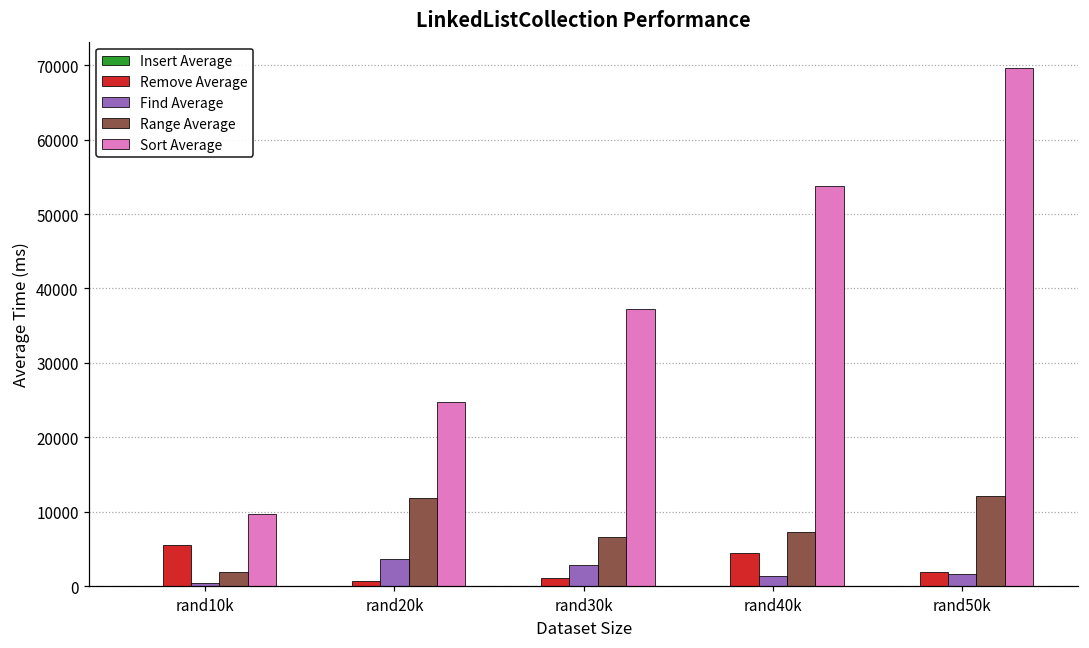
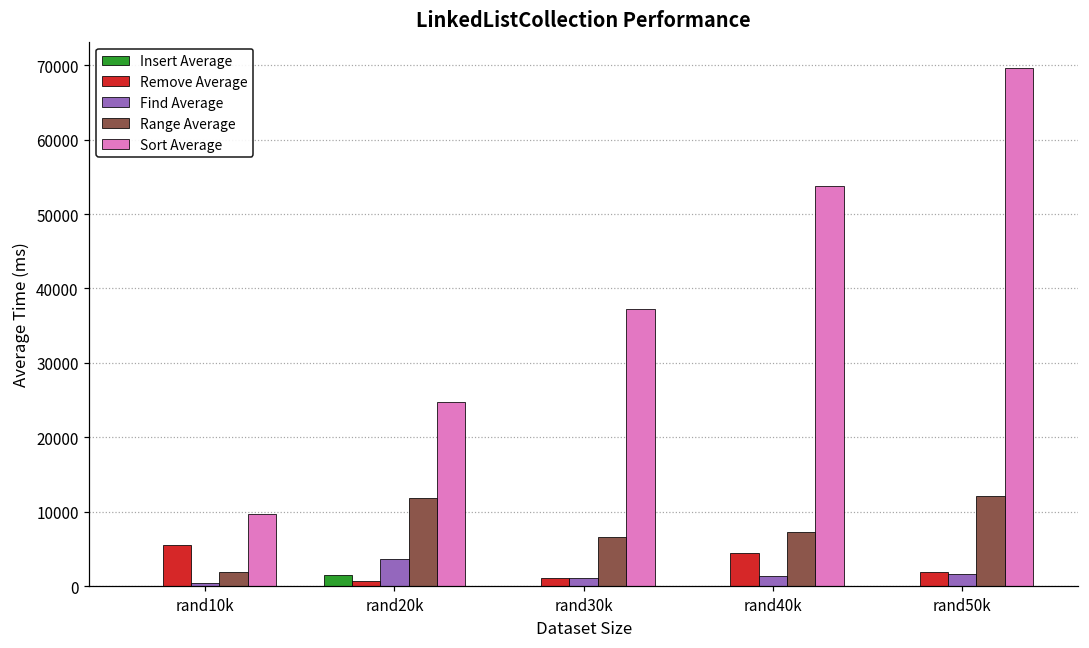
Insert Average, rand20k: 0 -> 1000
Find Average, rand30k: 3000 -> 1000
